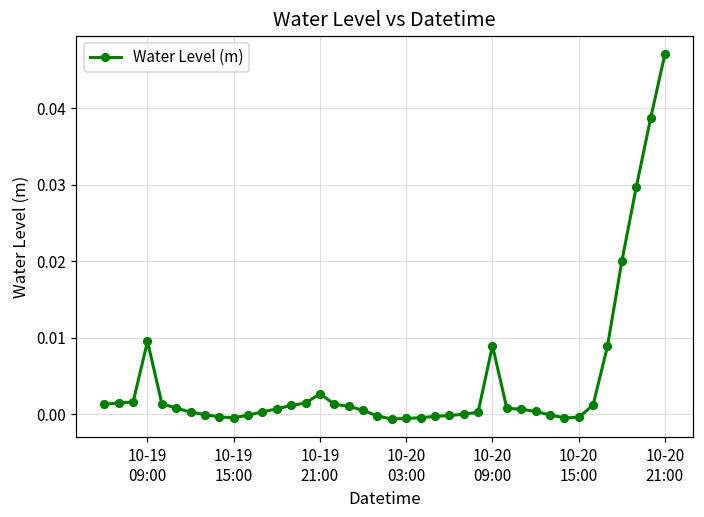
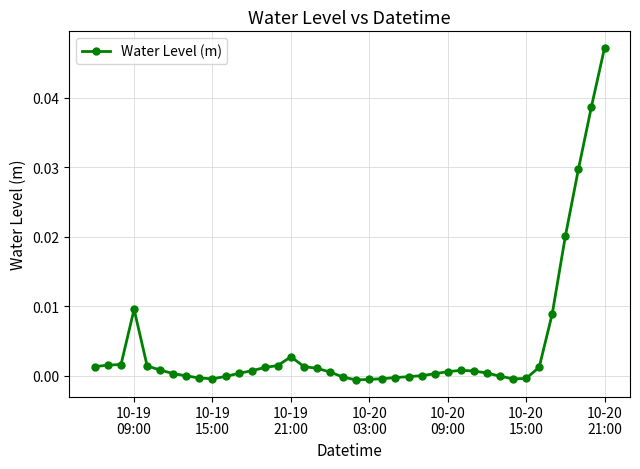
10-20 09:00: 0.009 -> 0.001
